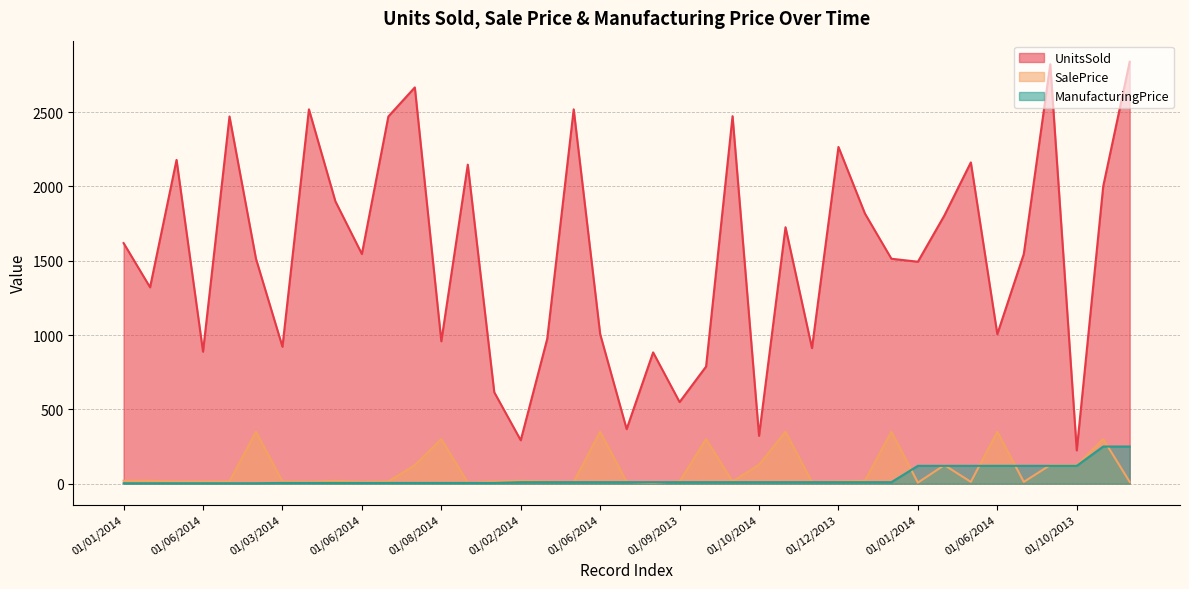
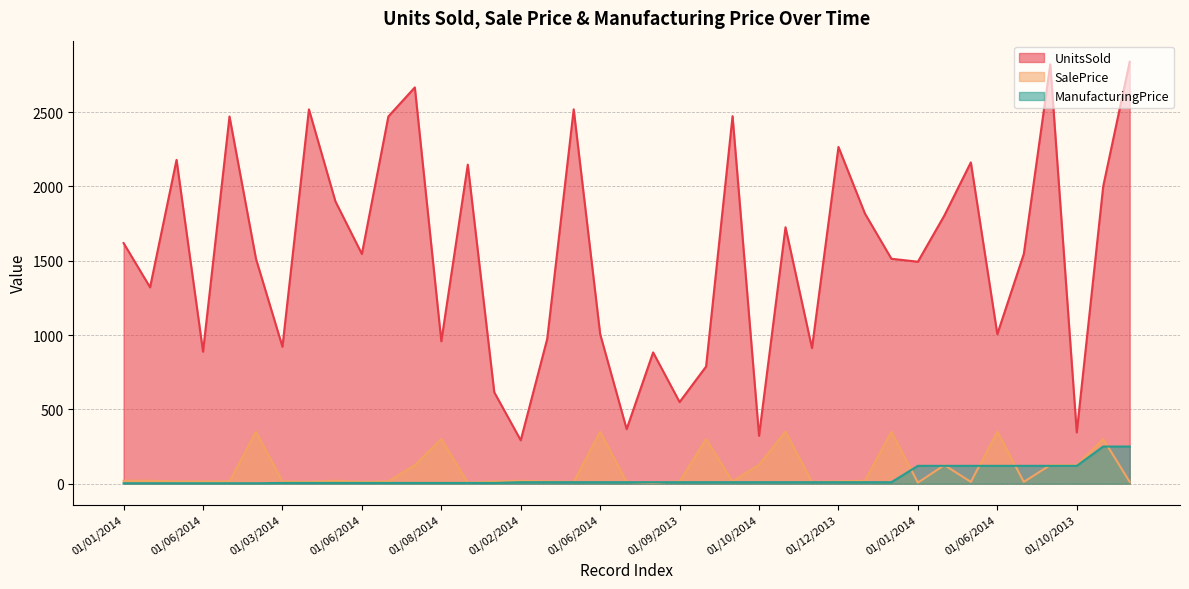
UnitsSold, 01/10/2013: 220 -> 350
